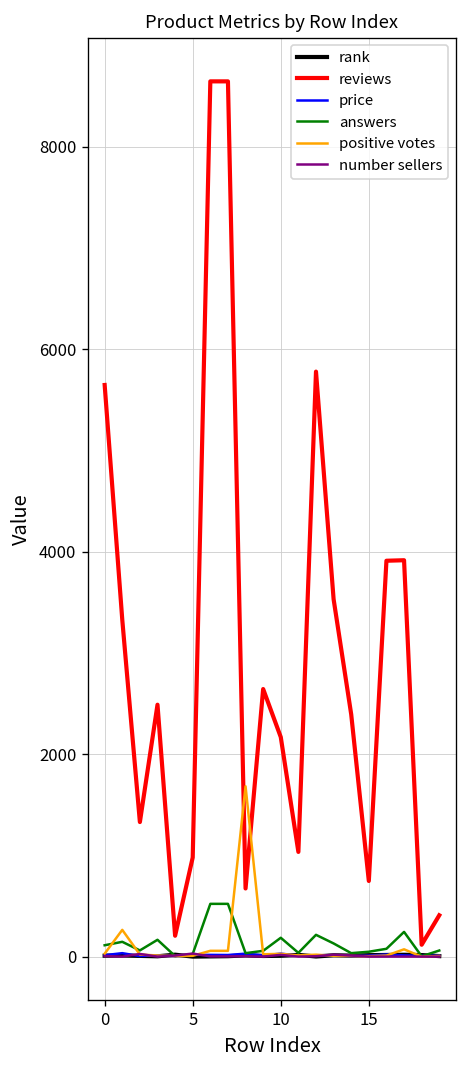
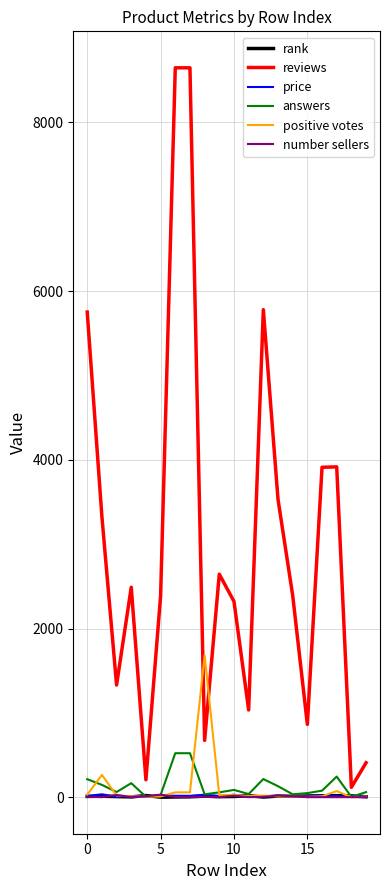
reviews, 0: 5600 -> 5800
answers, 0: 100 -> 200
reviews, 5: 1000 -> 2400
reviews, 10: 2200 -> 2300
answers, 10: 200 -> 100
reviews, 15: 700 -> 900
